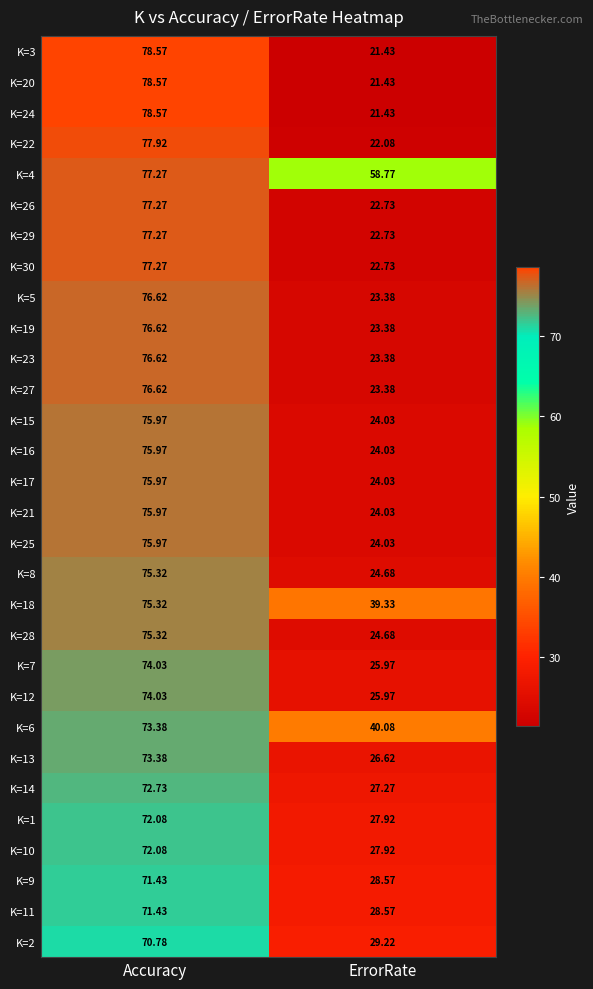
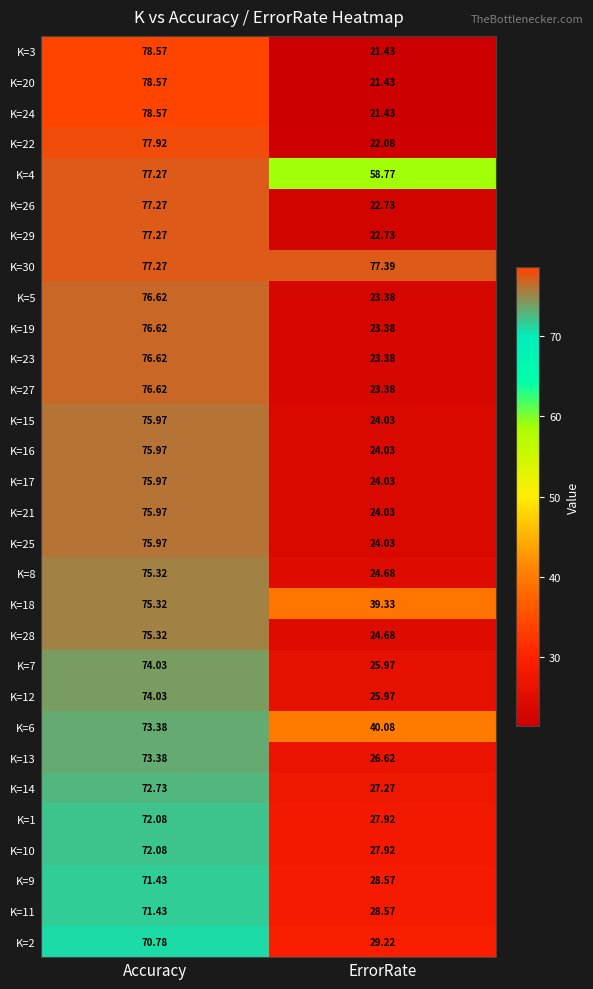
K=30, ErrorRate: 22.73 -> 77.39
